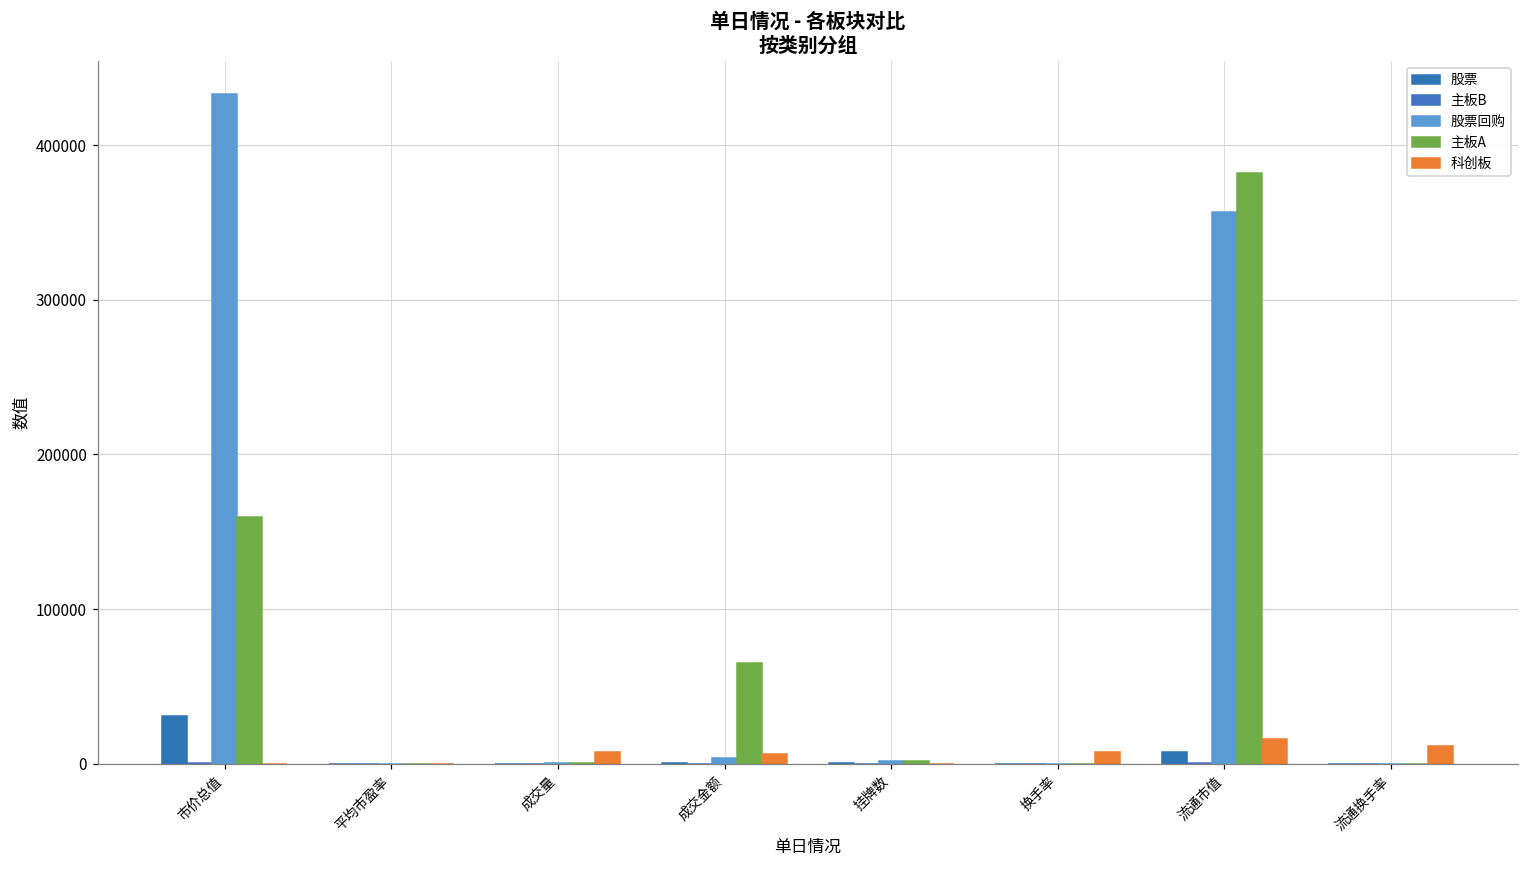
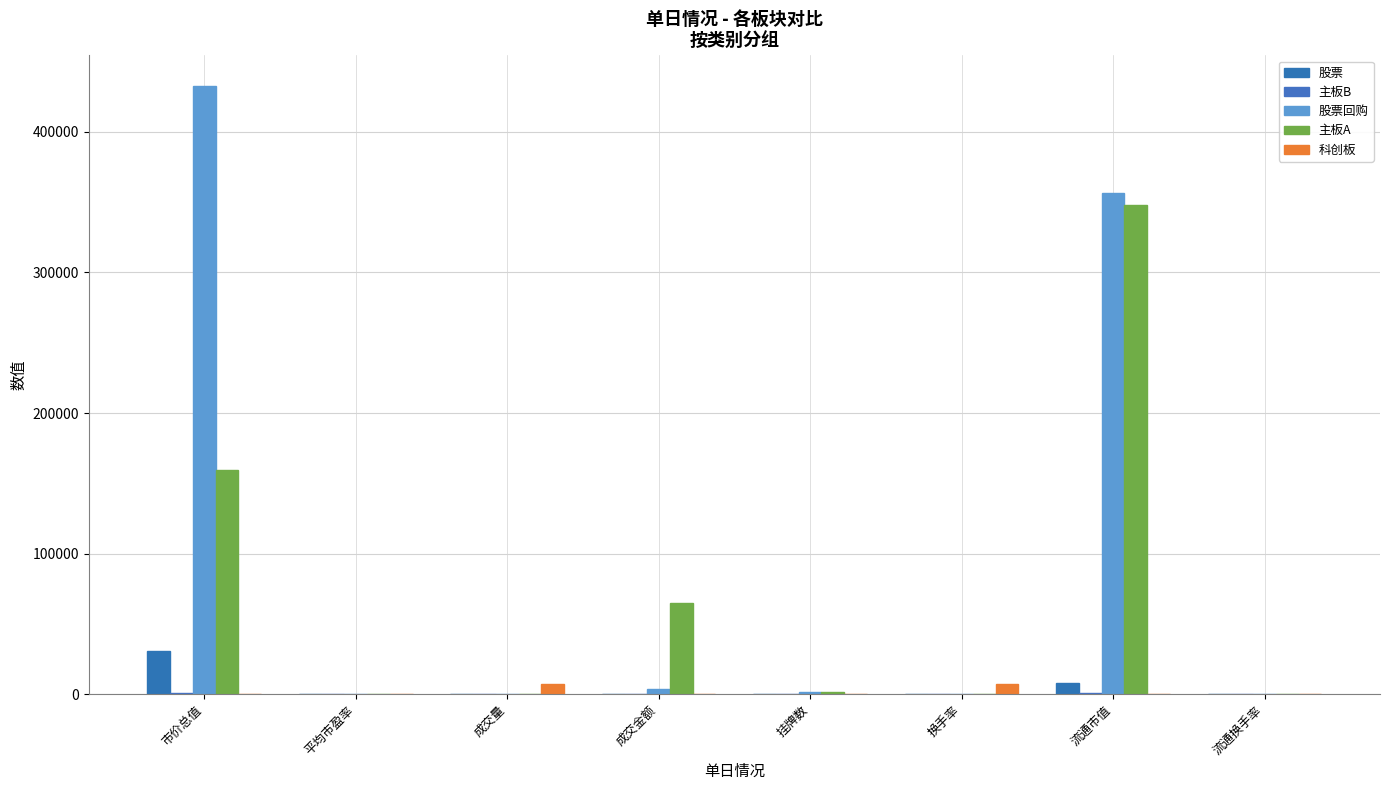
科创板, 成交金额: 6000 -> 0
主板A, 流通市值: 382000 -> 348000
科创板, 流通市值: 16000 -> 0
科创板, 流通换手率: 12000 -> 0
